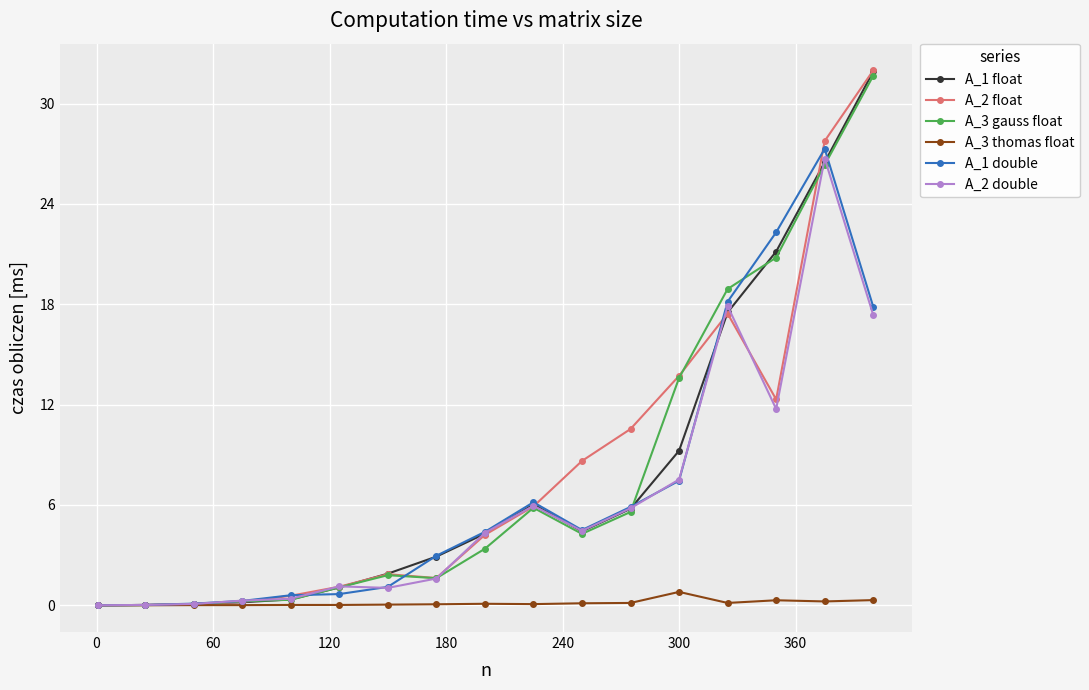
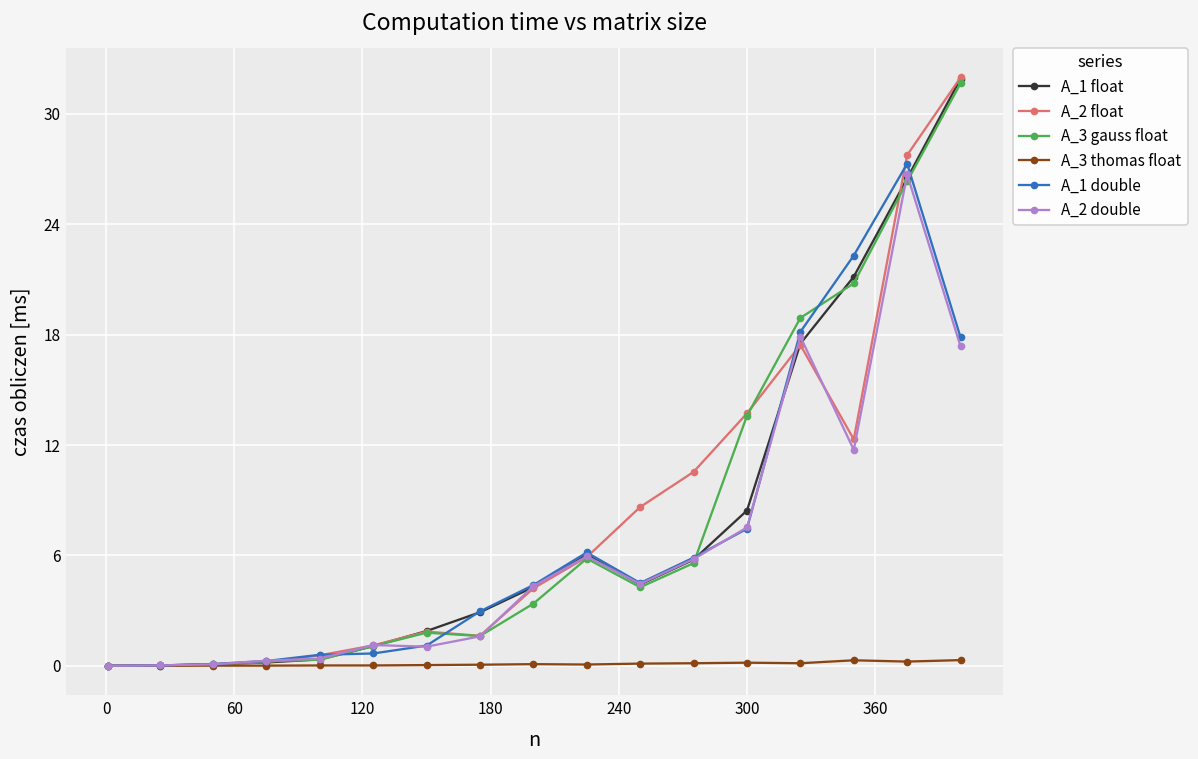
A_1 float, 300: 9.2 -> 8.4
A_3 thomas float, 300: 0.8 -> 0.2
